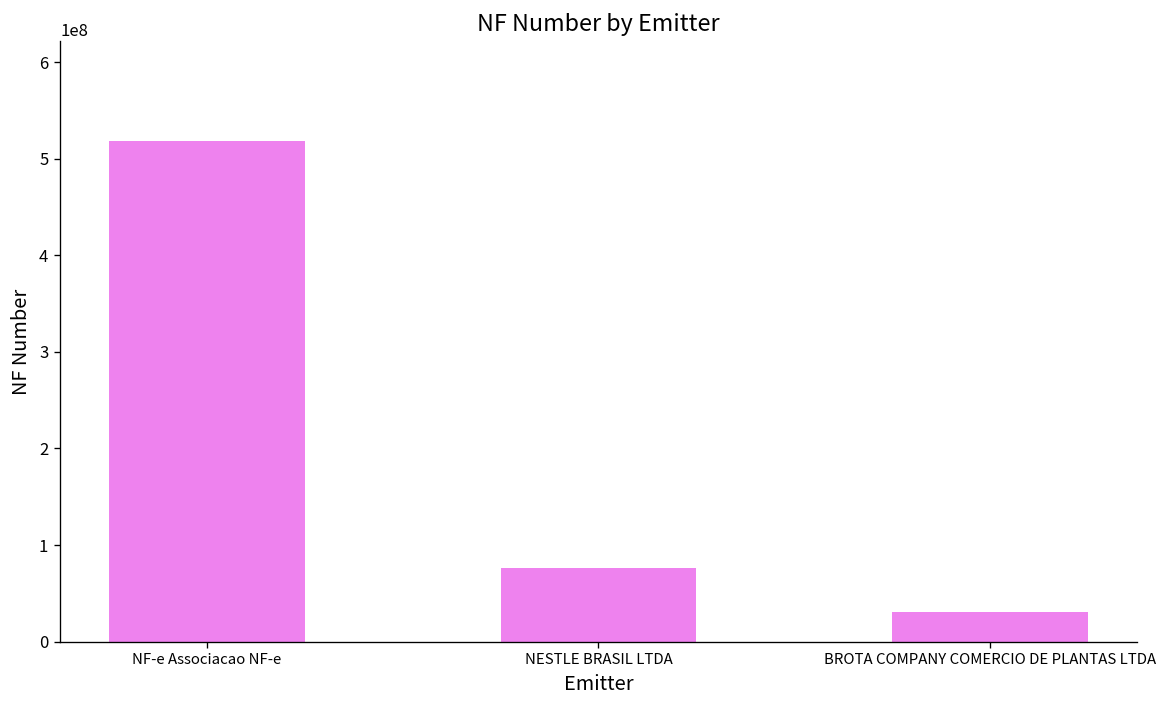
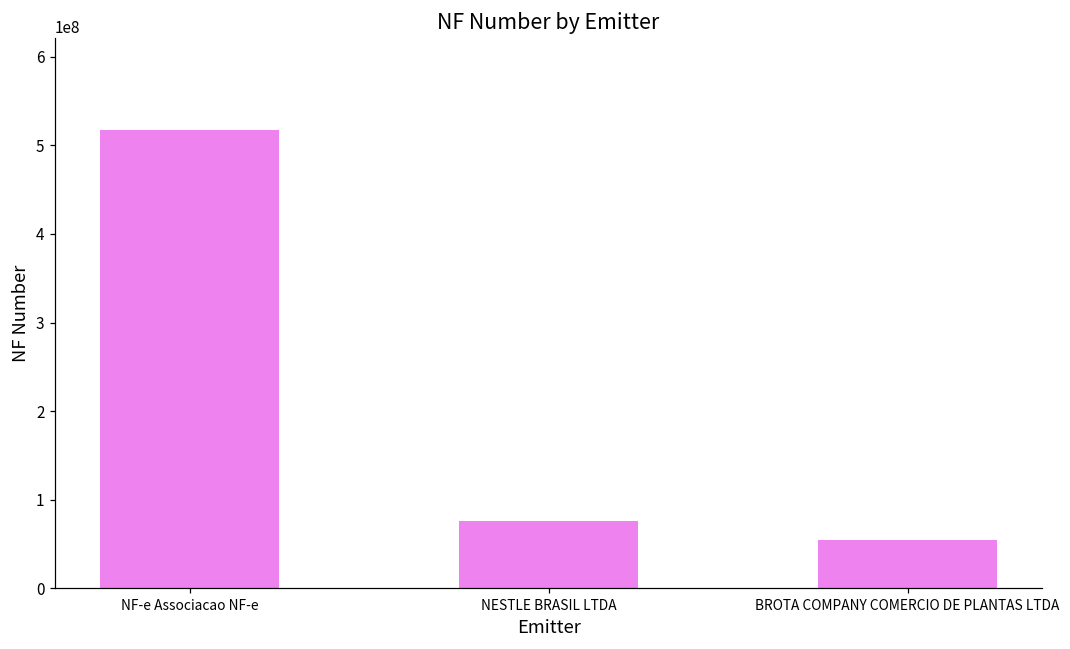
BROTA COMPANY COMERCIO DE PLANTAS LTDA: 30000000 -> 50000000
